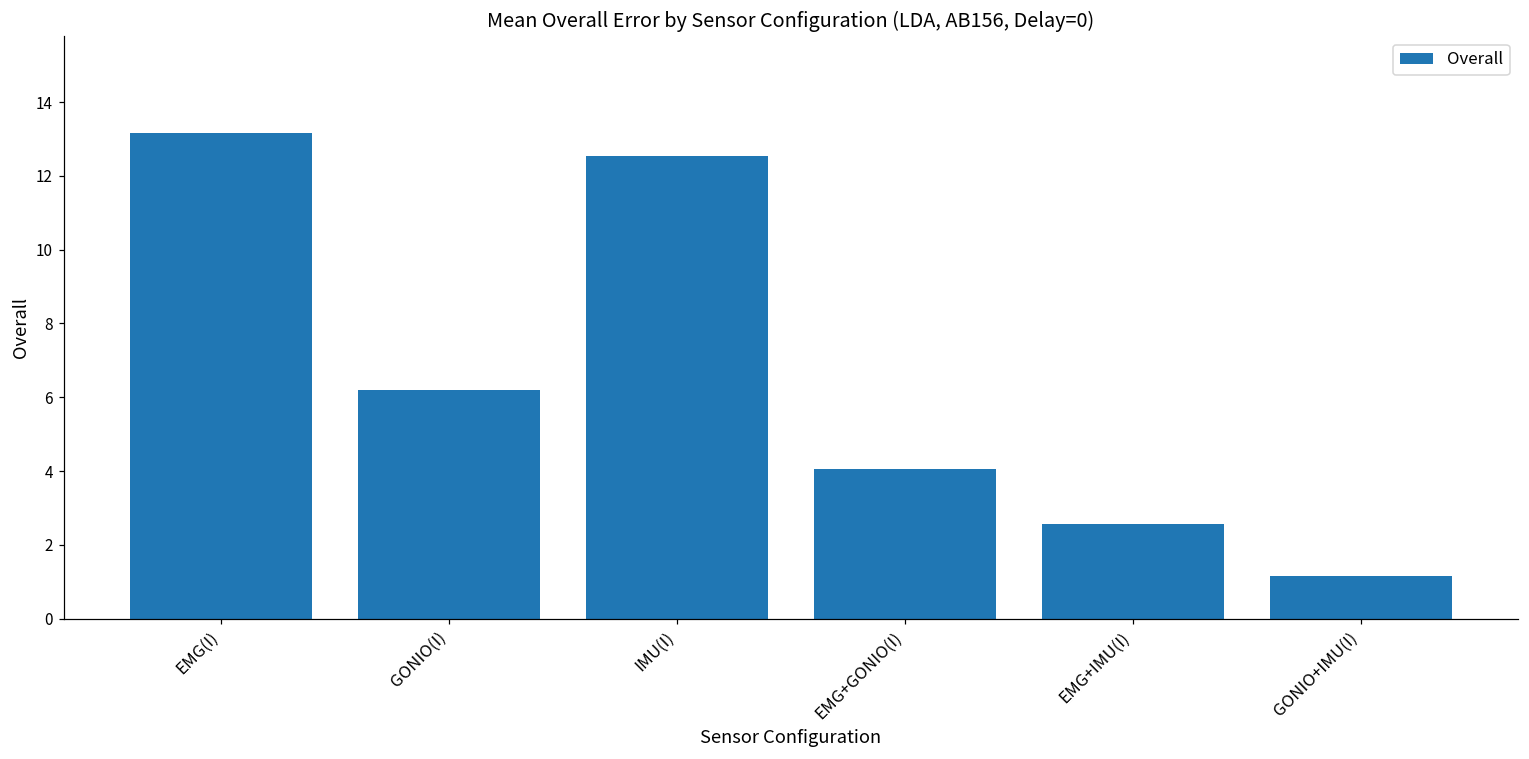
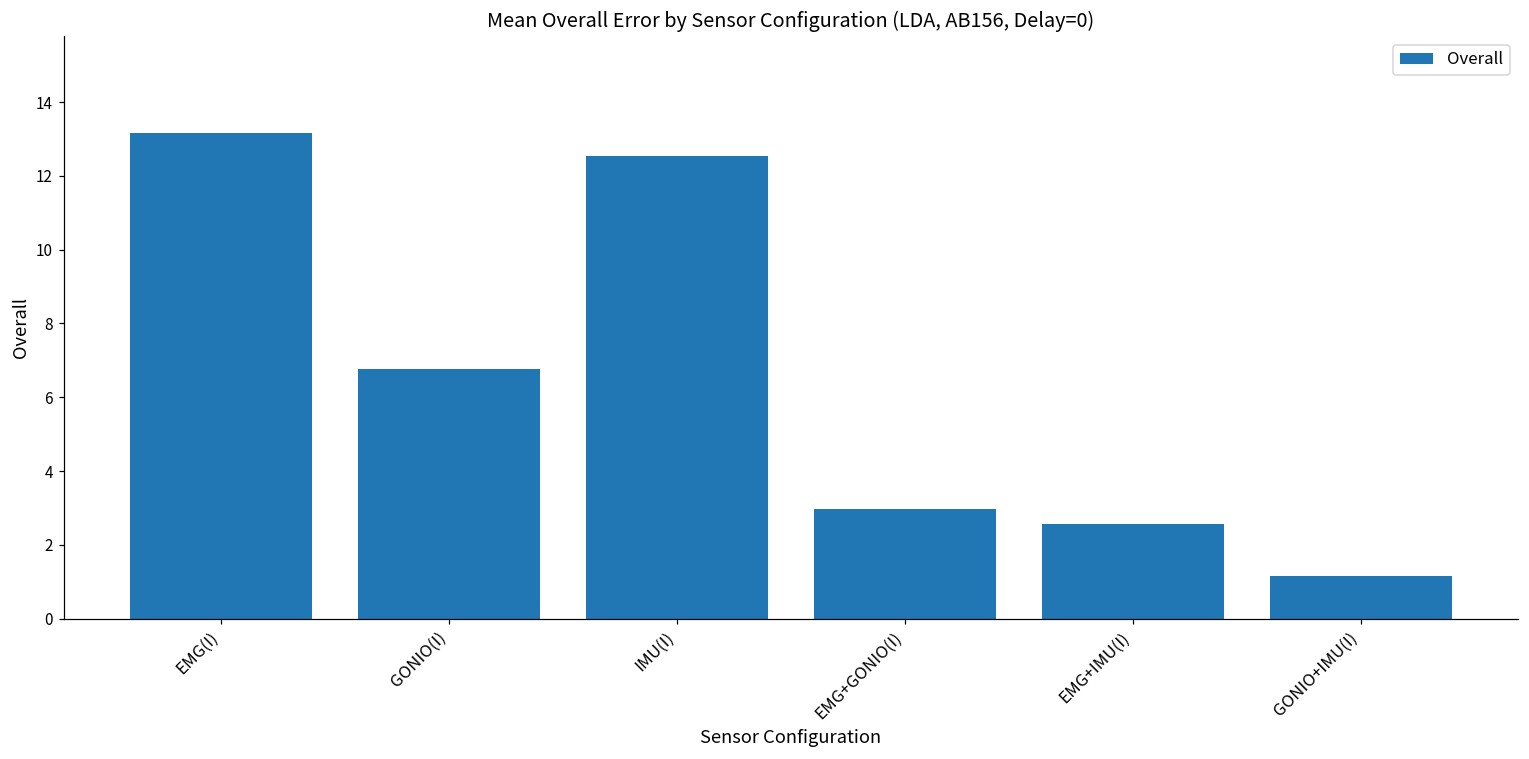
GONIO(I): 6.2 -> 6.8
EMG+GONIO(I): 4.0 -> 3.0
